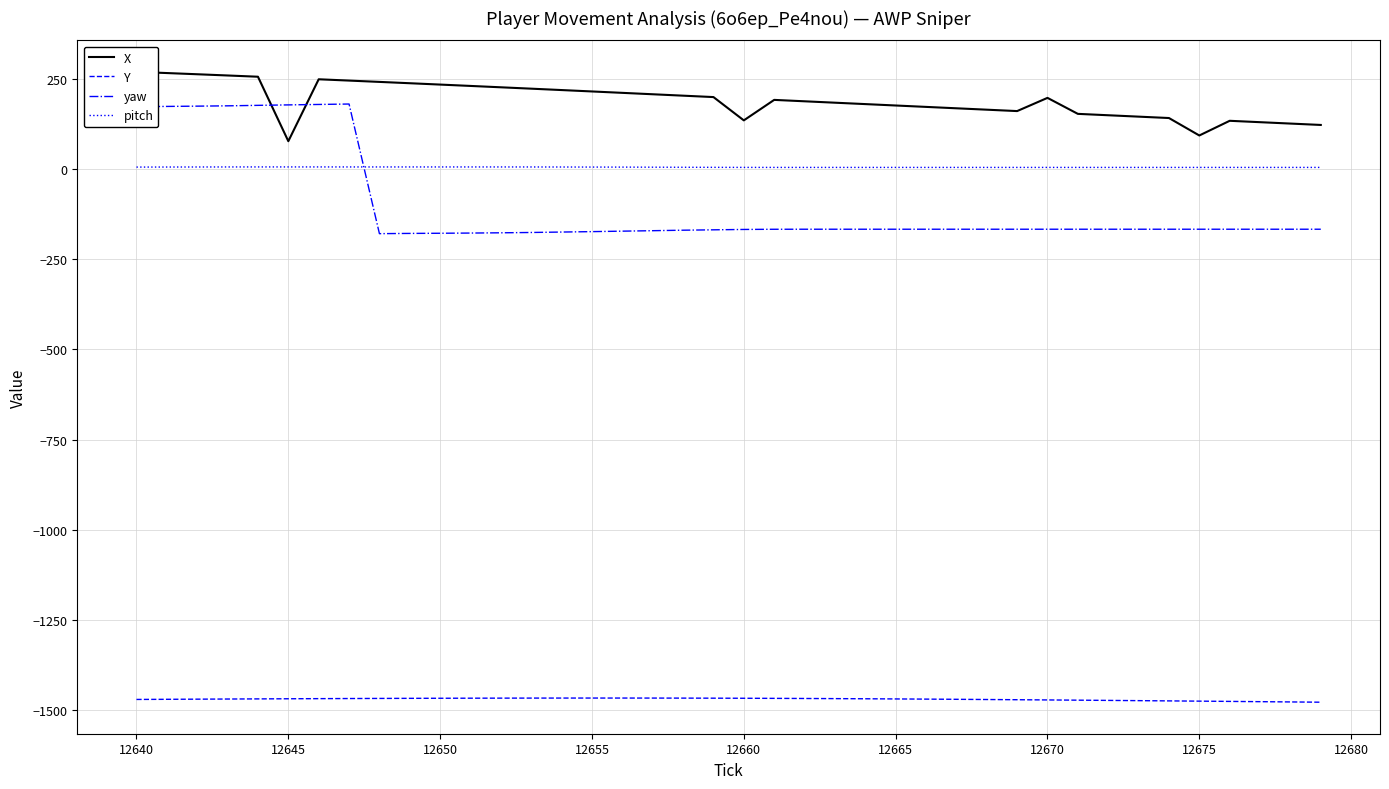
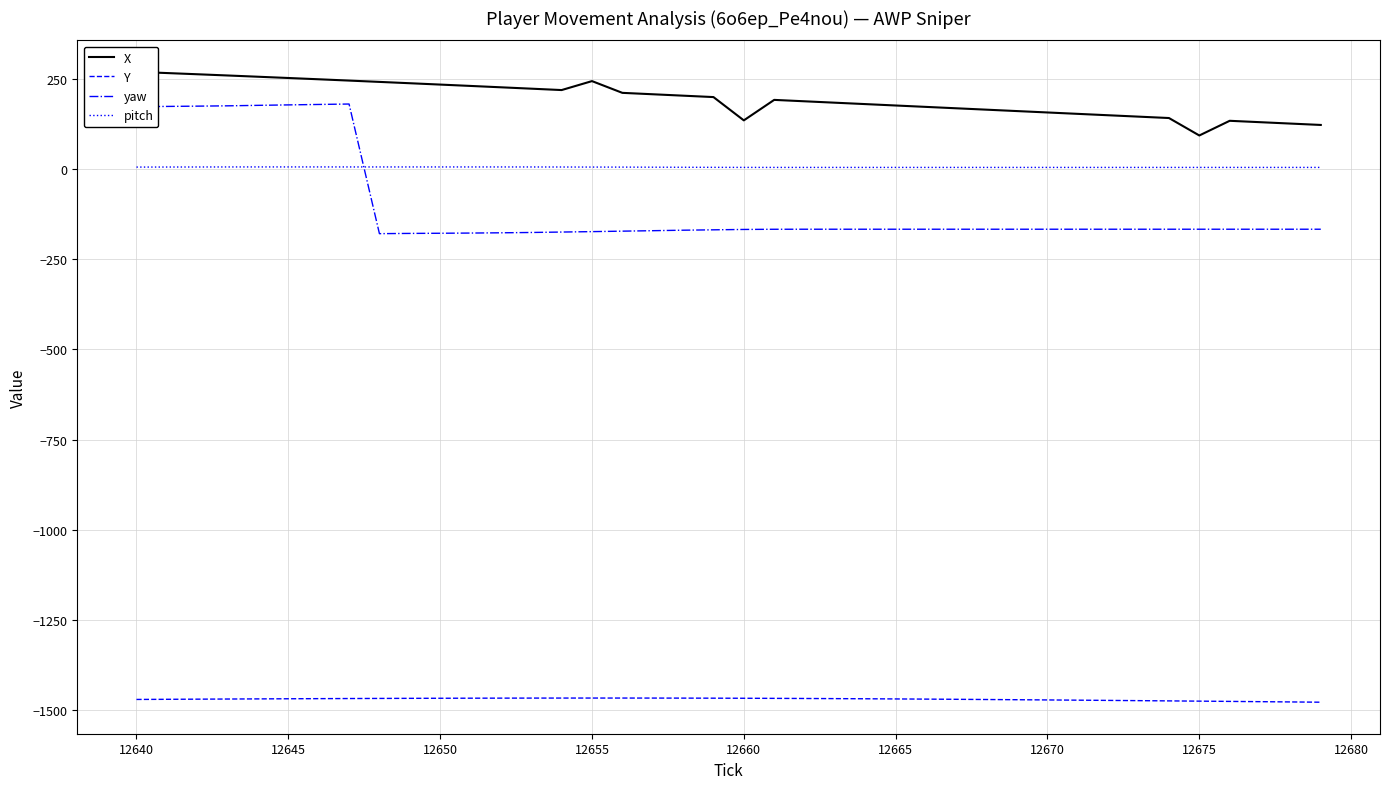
X, 12645: 80 -> 250
X, 12655: 210 -> 240
X, 12670: 200 -> 160
